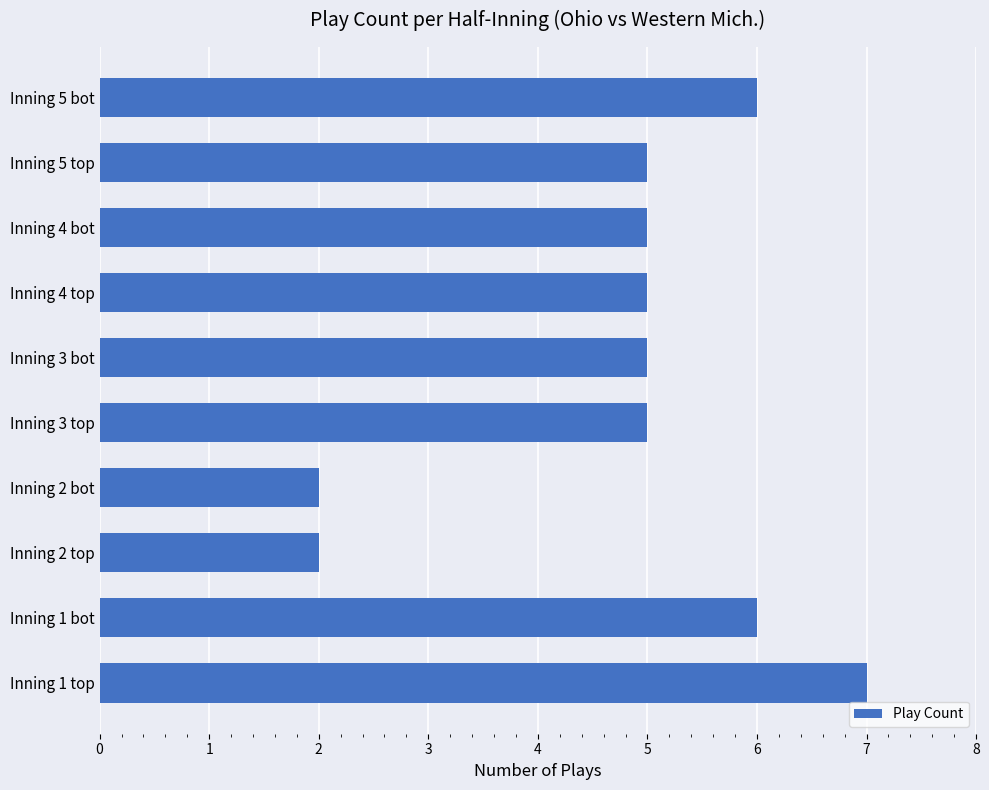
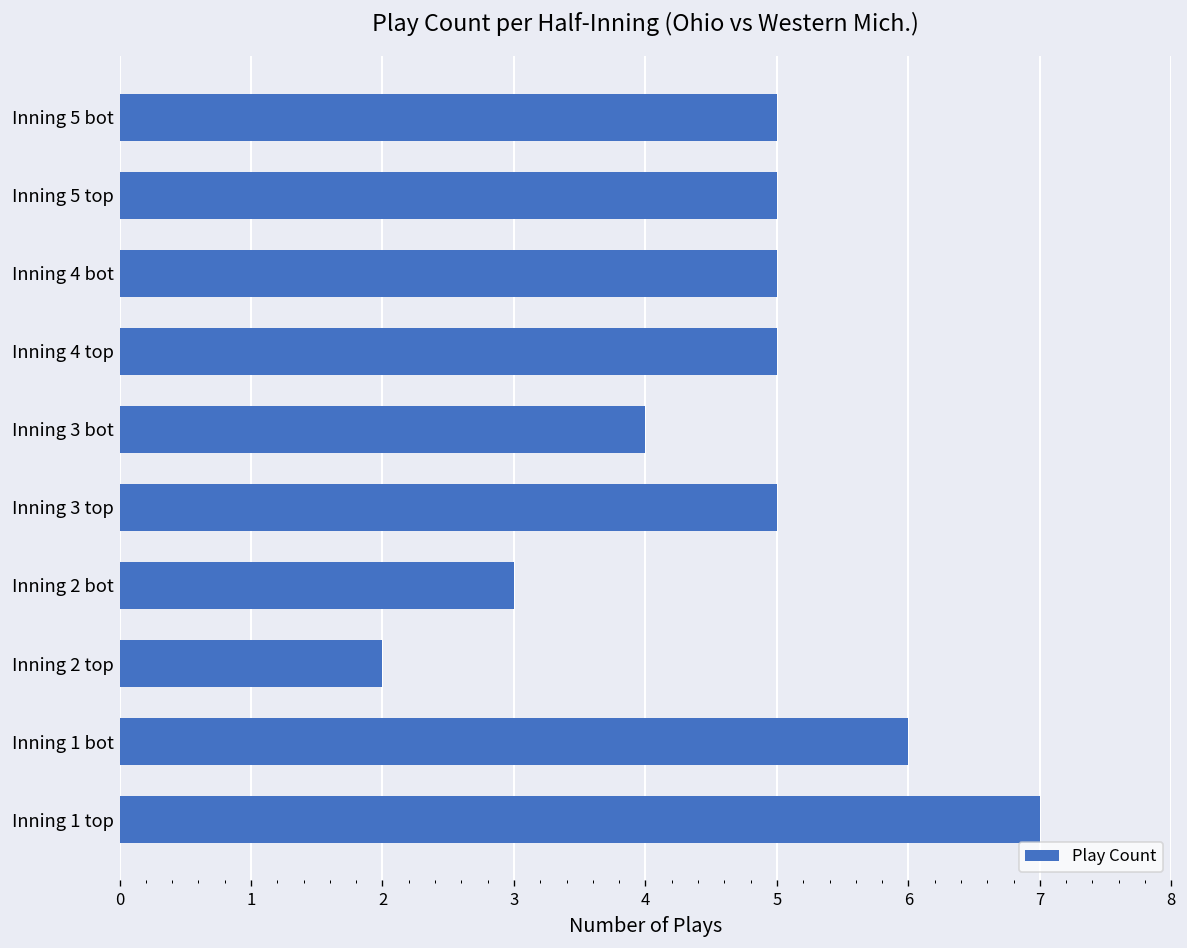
Inning 5 bot: 6 -> 5
Inning 3 bot: 5 -> 4
Inning 2 bot: 2 -> 3
